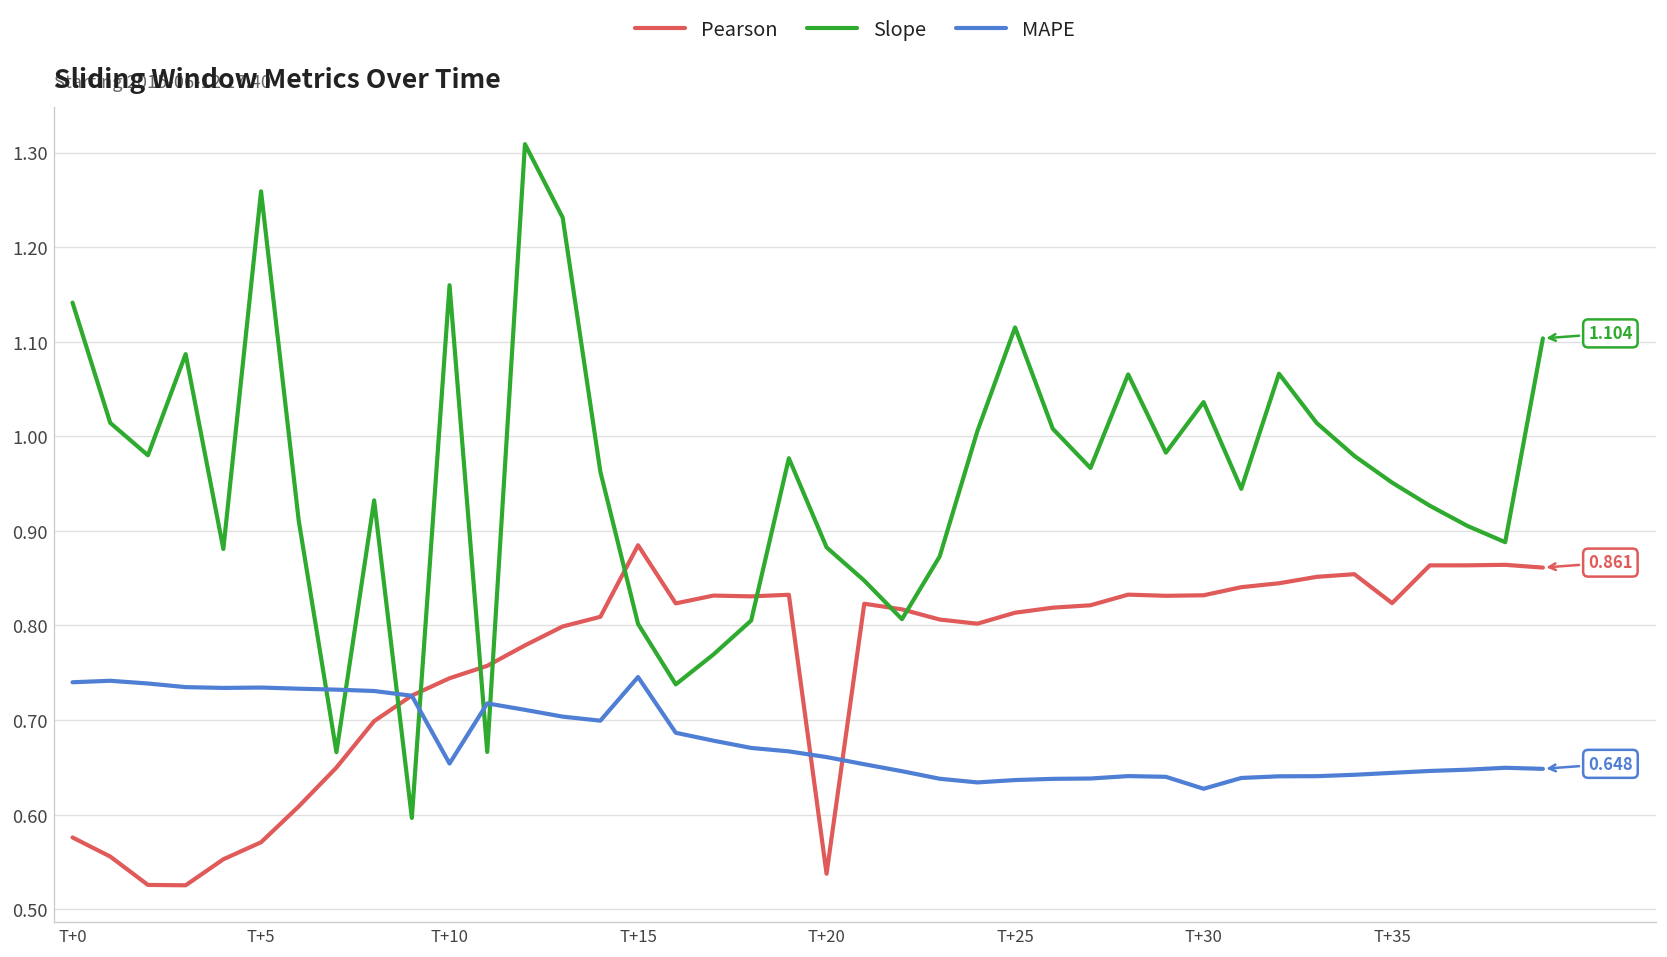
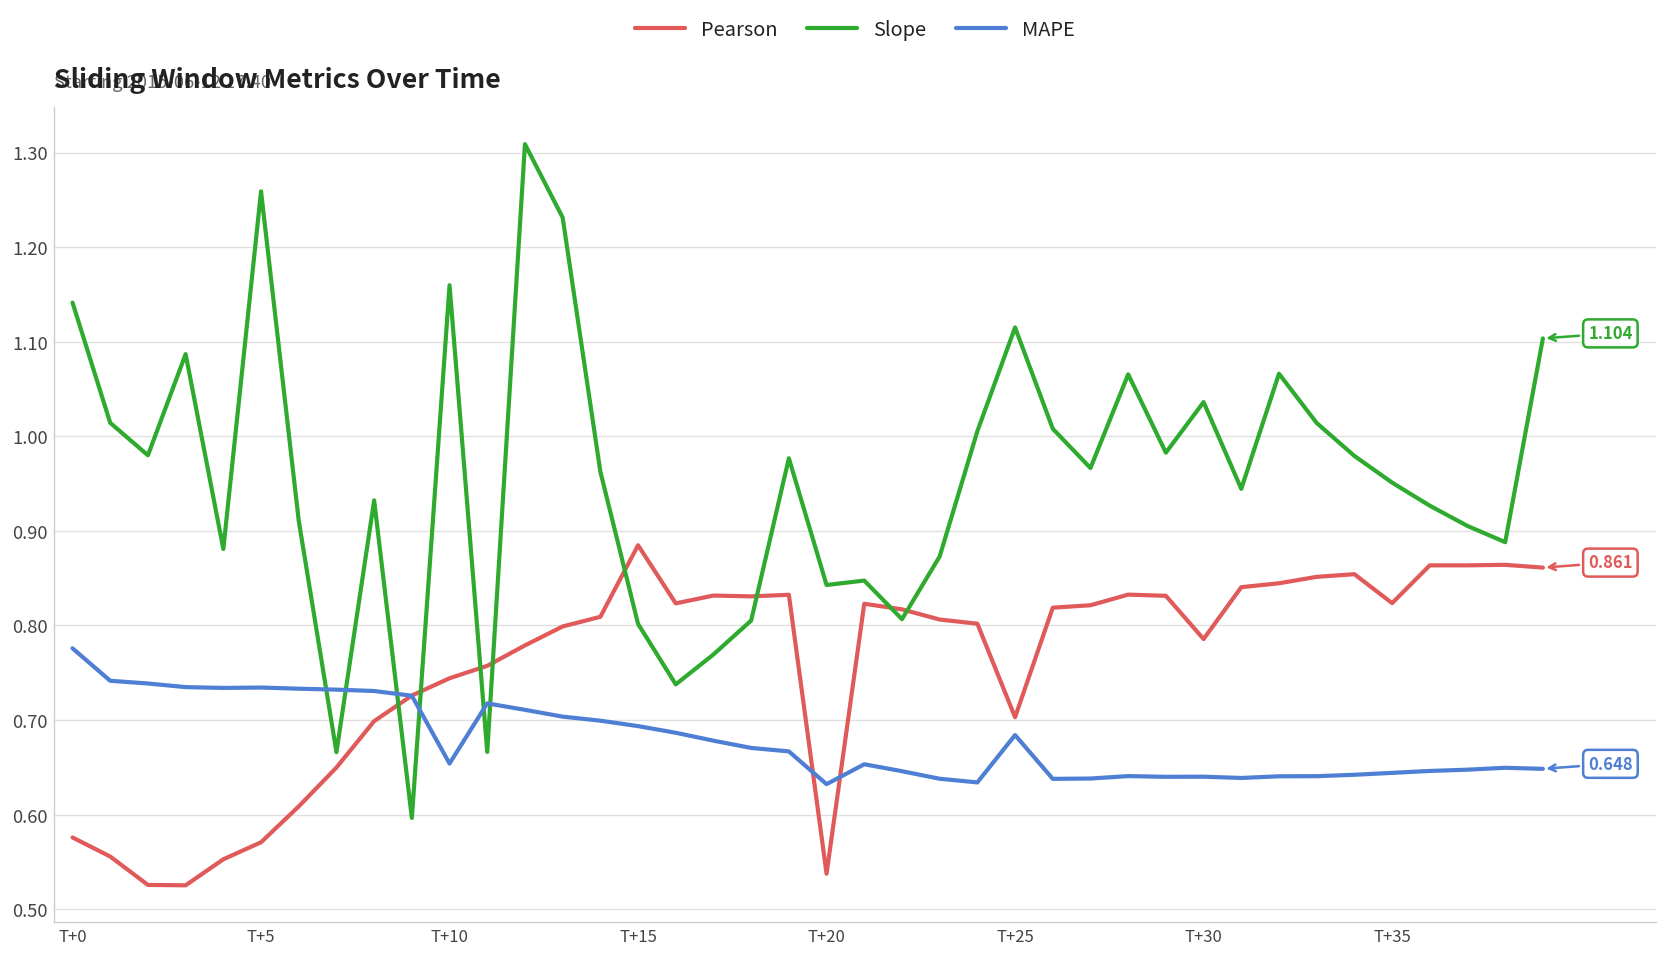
MAPE, T+0: 0.74 -> 0.78
MAPE, T+15: 0.75 -> 0.69
Slope, T+20: 0.88 -> 0.84
MAPE, T+20: 0.66 -> 0.63
Pearson, T+25: 0.81 -> 0.70
MAPE, T+25: 0.64 -> 0.68
Pearson, T+30: 0.83 -> 0.79
MAPE, T+30: 0.63 -> 0.64
